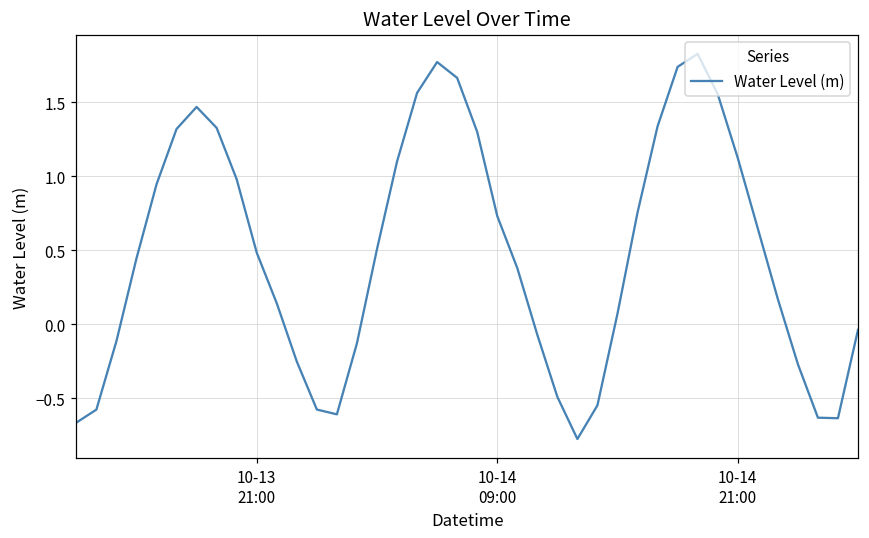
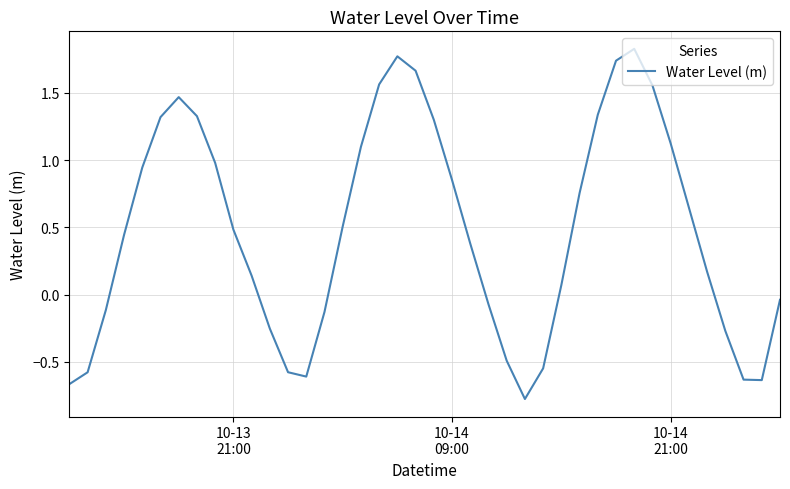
10-14 09:00: 0.73 -> 0.85
